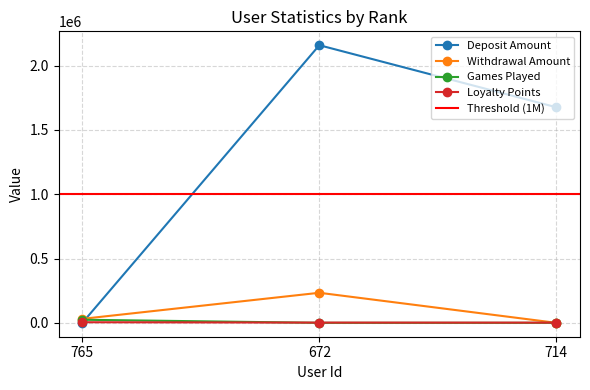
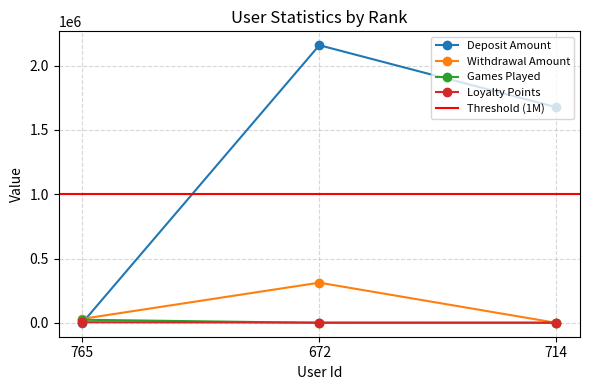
Withdrawal Amount, 672: 230000 -> 310000
